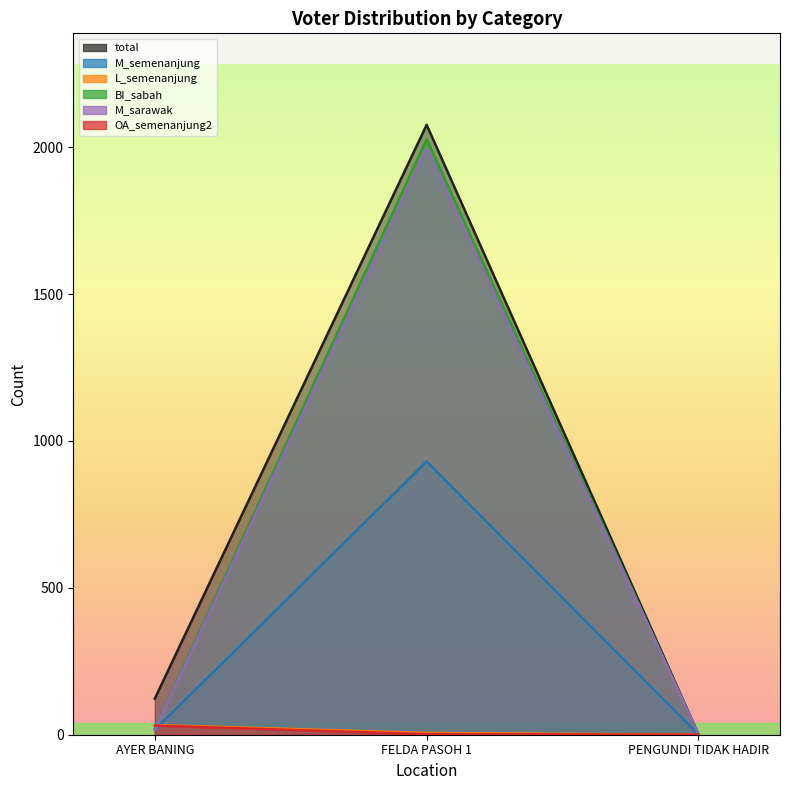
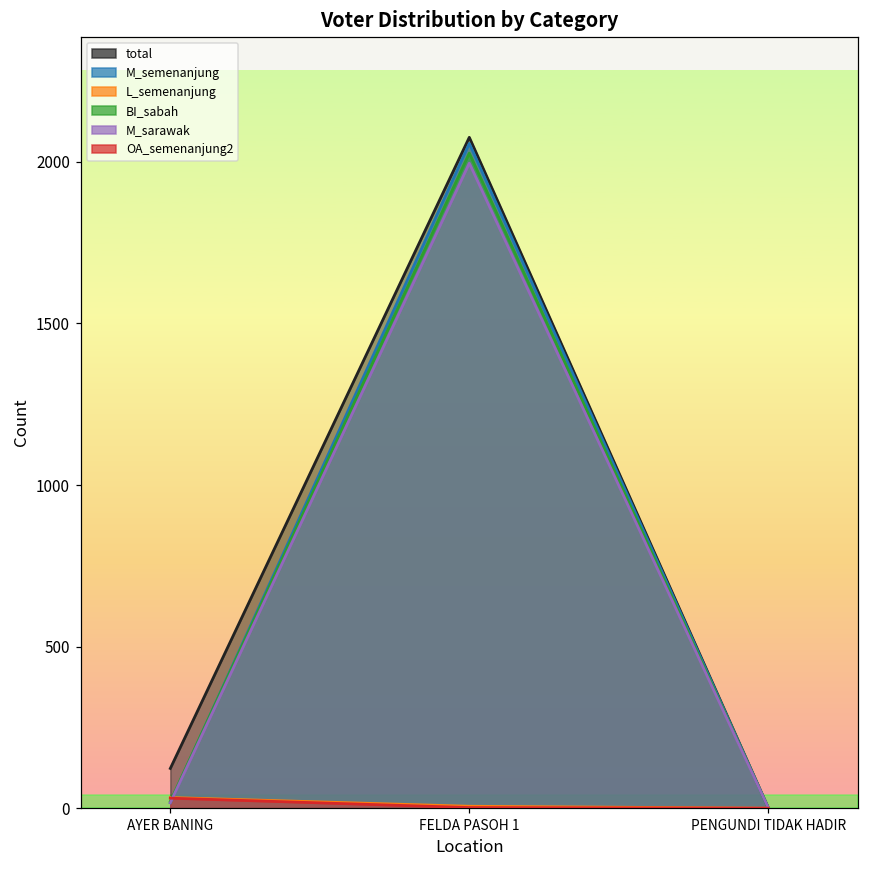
M_semenanjung, FELDA PASOH 1: 930 -> 2060
